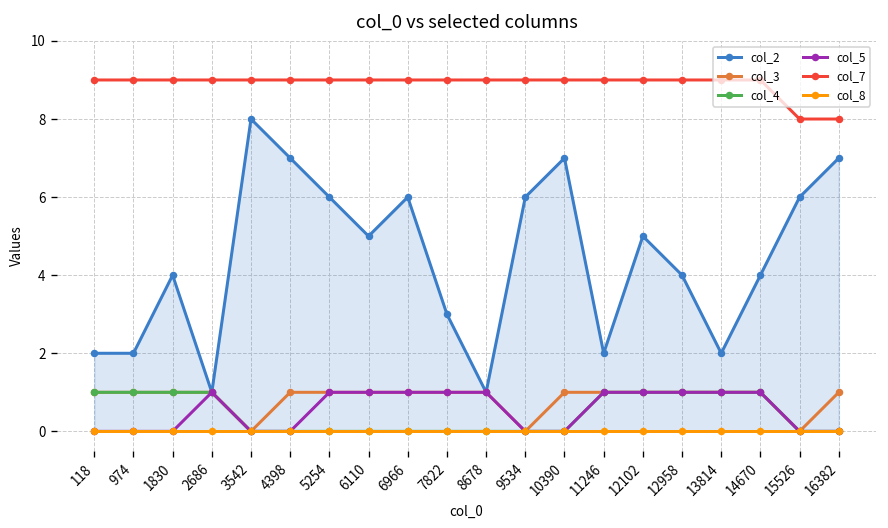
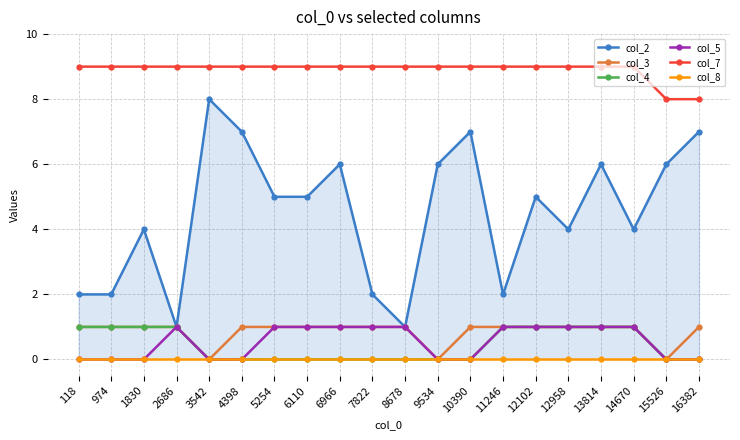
col_2, 5254: 6 -> 5
col_2, 7822: 3 -> 2
col_2, 13814: 2 -> 6
